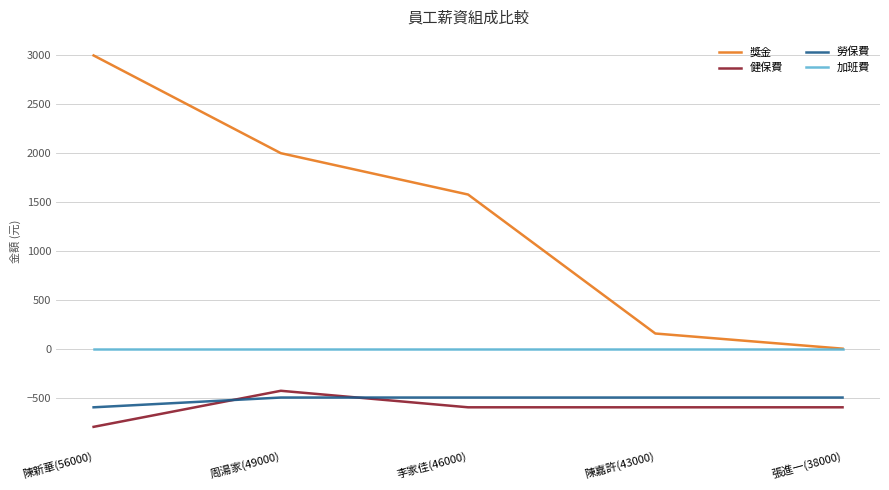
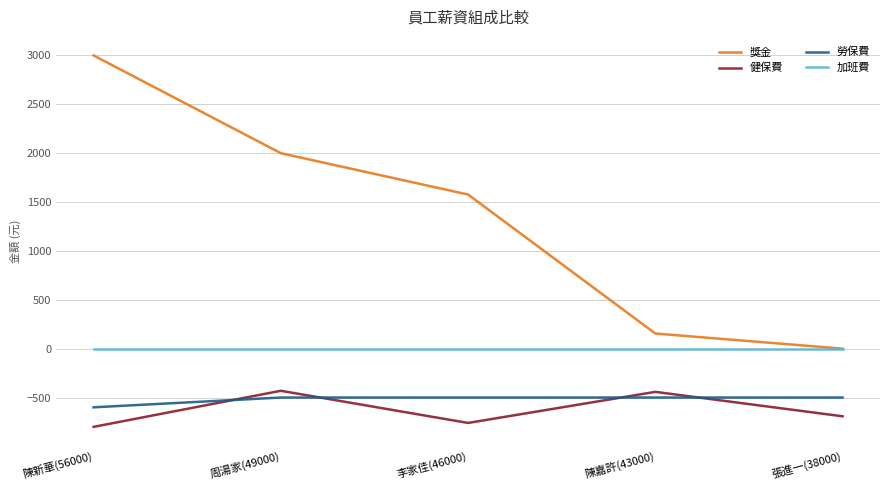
健保費, 李家佳(46000): -600 -> -800
健保費, 陳嘉許(43000): -600 -> -400
健保費, 張進一(38000): -600 -> -700
